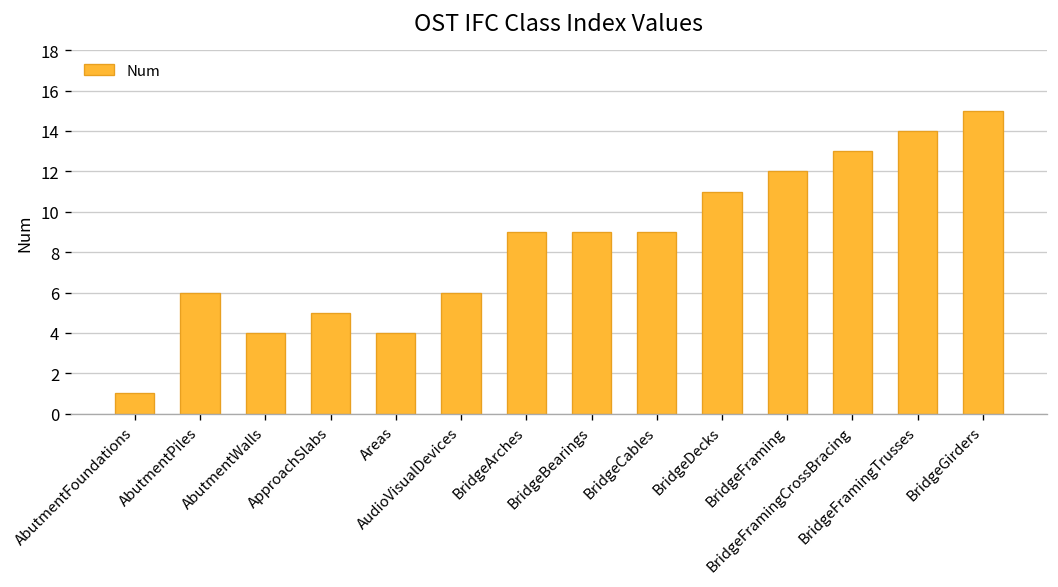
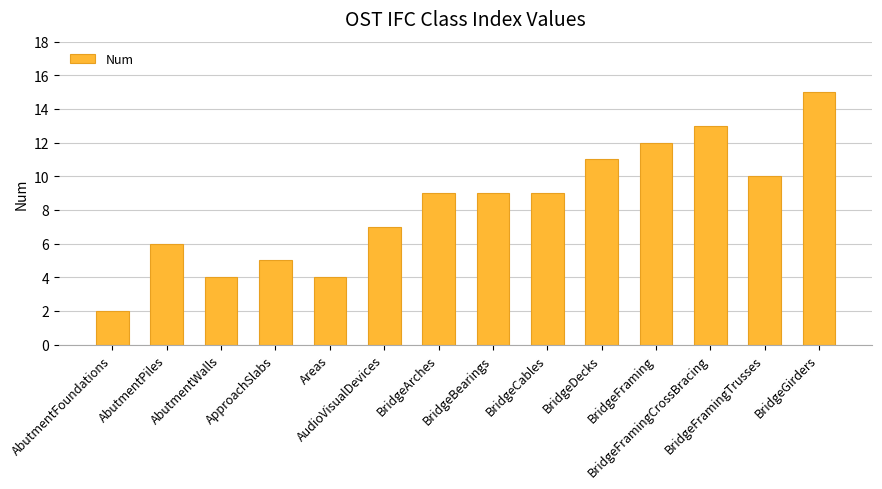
AbutmentFoundations: 1 -> 2
AudioVisualDevices: 6 -> 7
BridgeFramingTrusses: 14 -> 10
